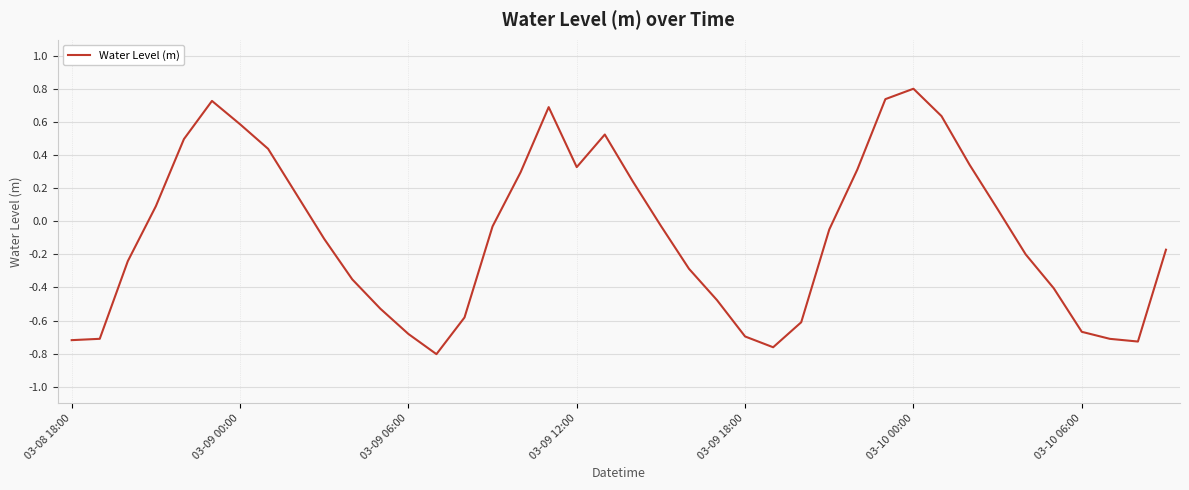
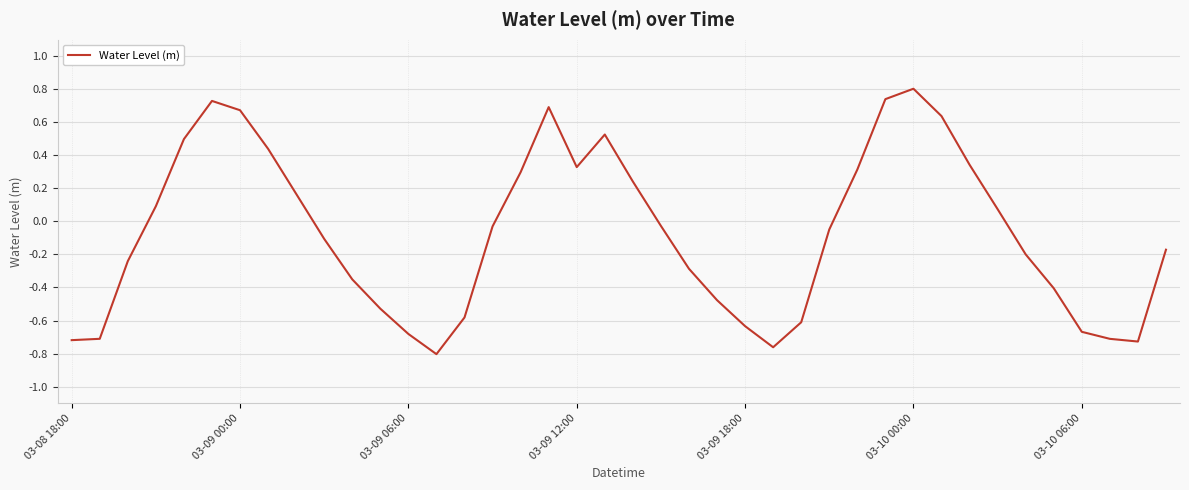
03-09 00:00: 0.59 -> 0.67
03-09 18:00: -0.70 -> -0.63
